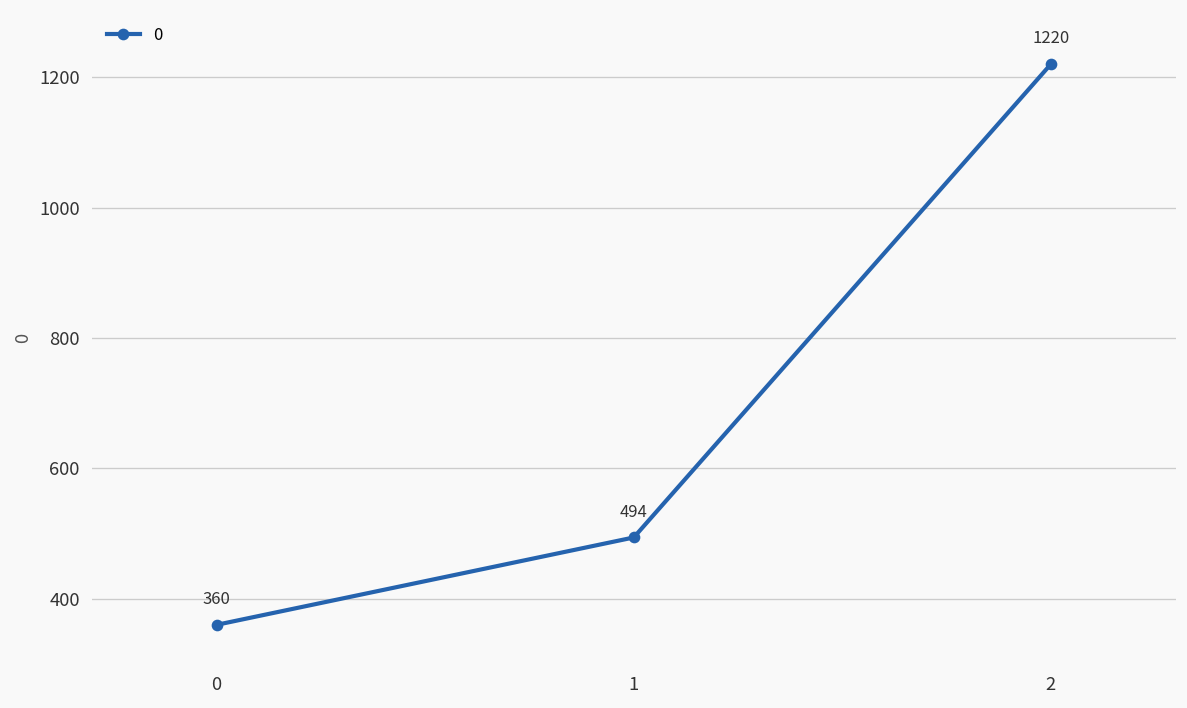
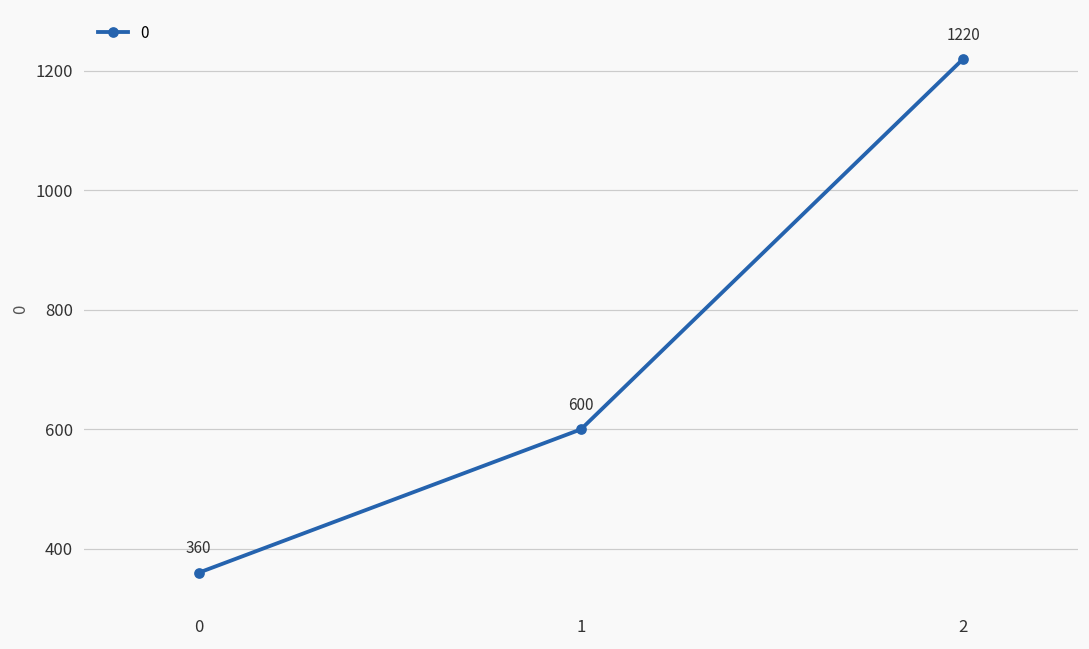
1: 494 -> 600
